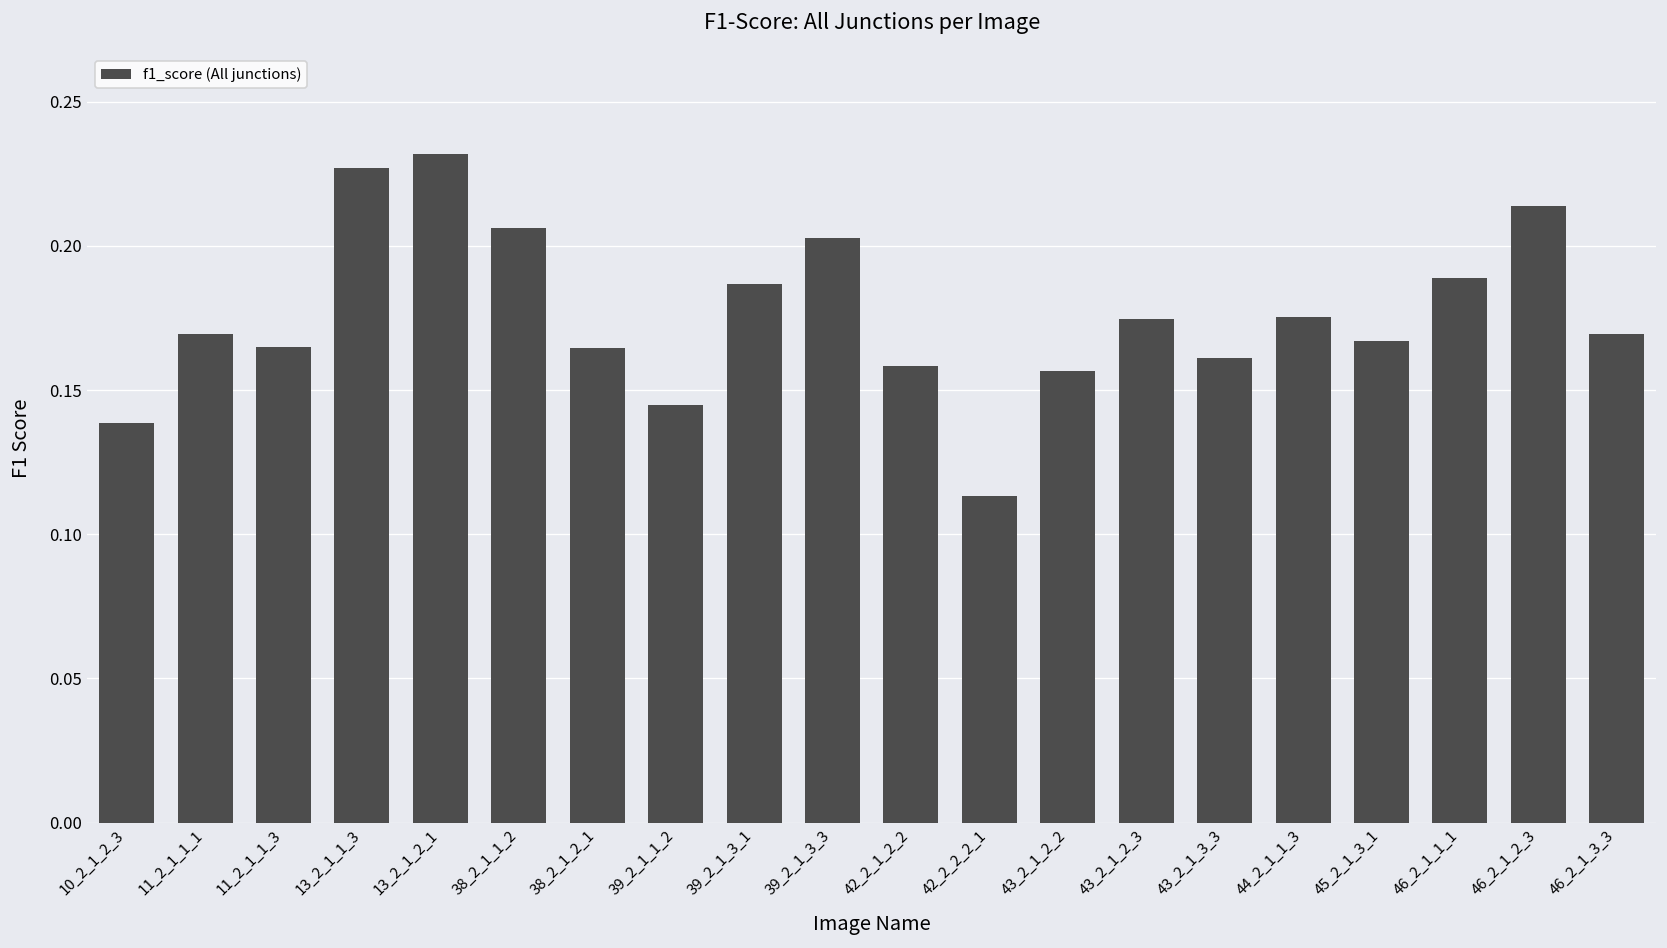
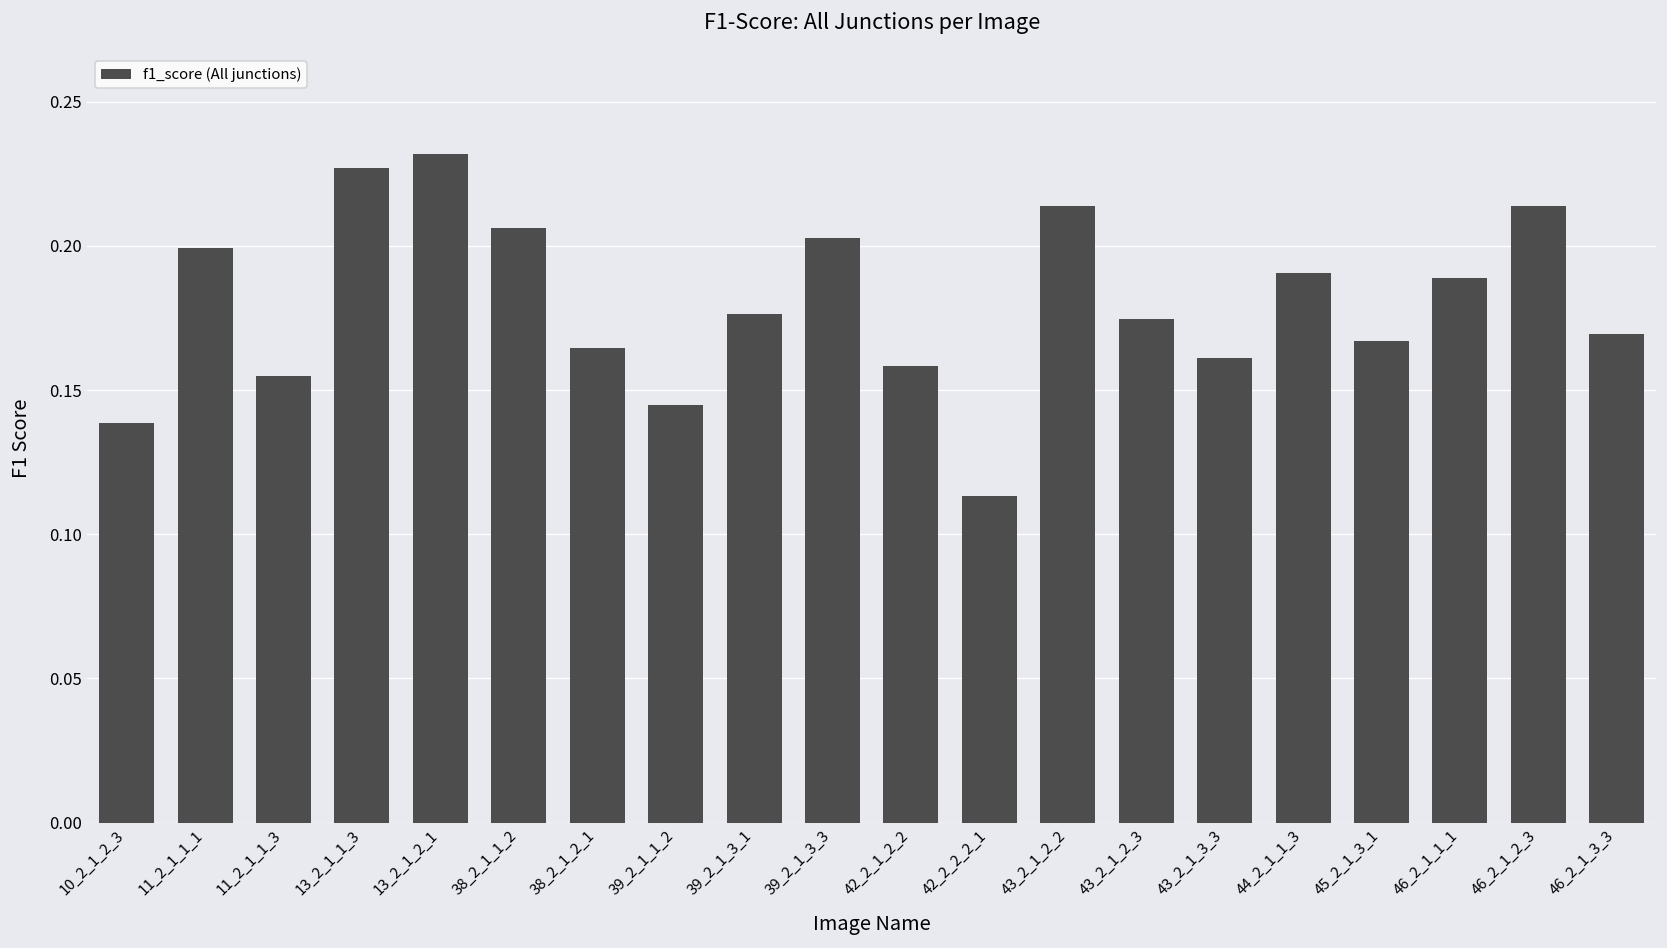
11_2_1_1_1: 0.170 -> 0.199
11_2_1_1_3: 0.165 -> 0.155
39_2_1_3_1: 0.187 -> 0.176
43_2_1_2_2: 0.157 -> 0.214
44_2_1_1_3: 0.175 -> 0.191
